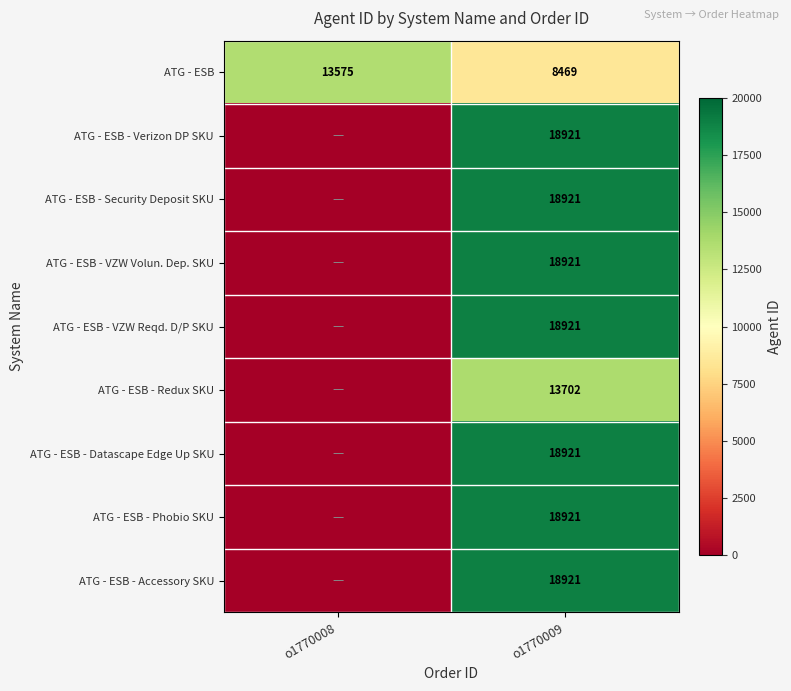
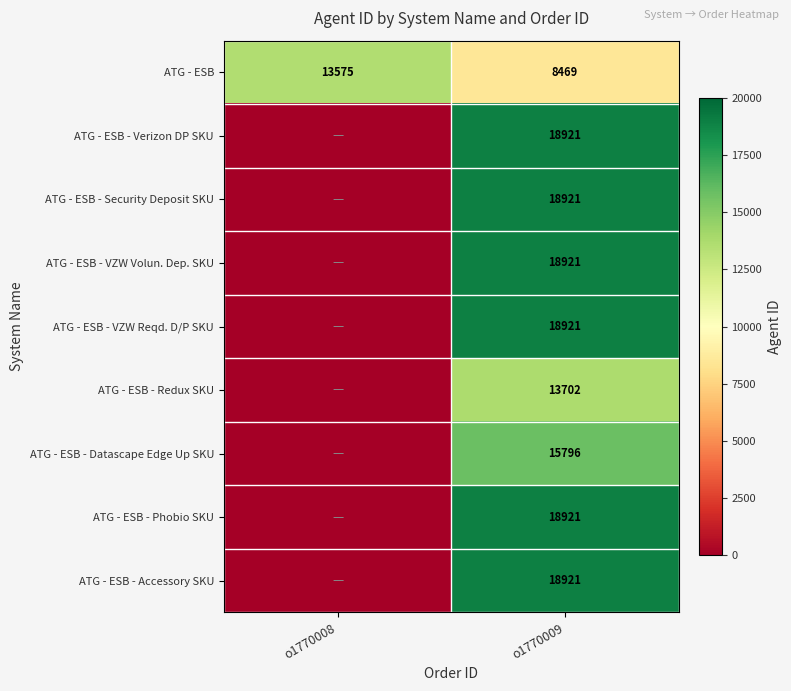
ATG - ESB - Datascape Edge Up SKU, o1770009: 18921 -> 15796
